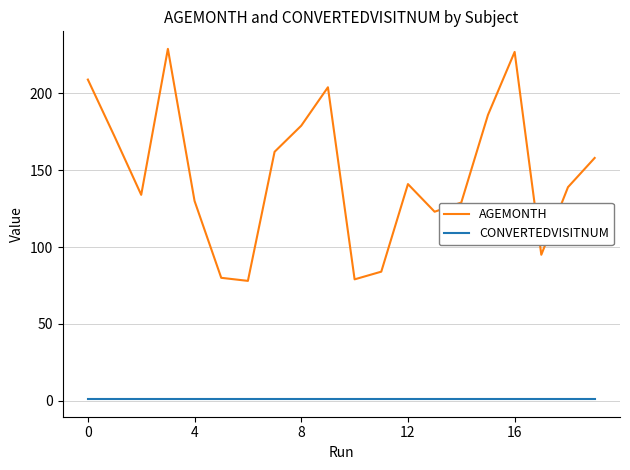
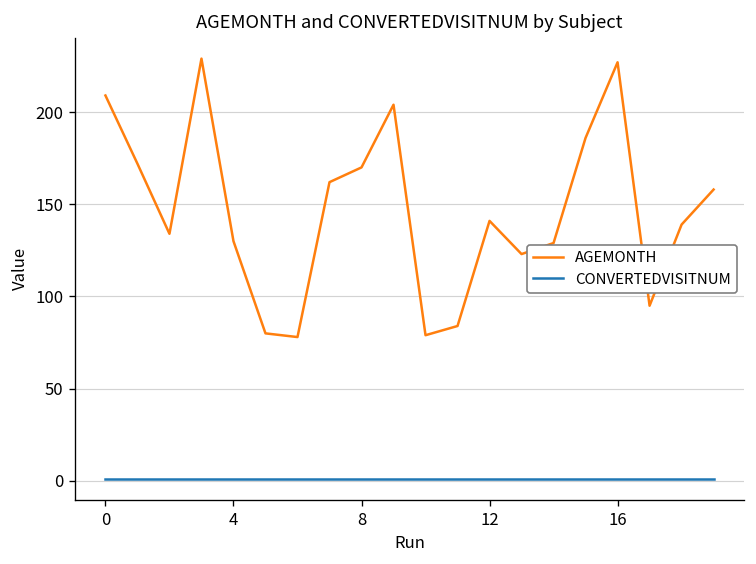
AGEMONTH, 8: 179 -> 170
